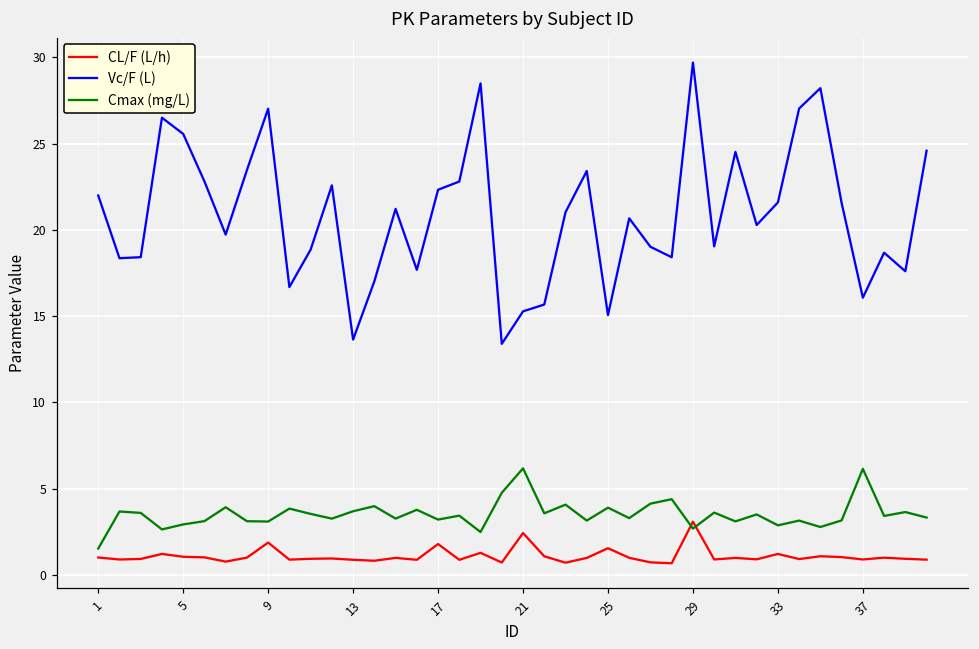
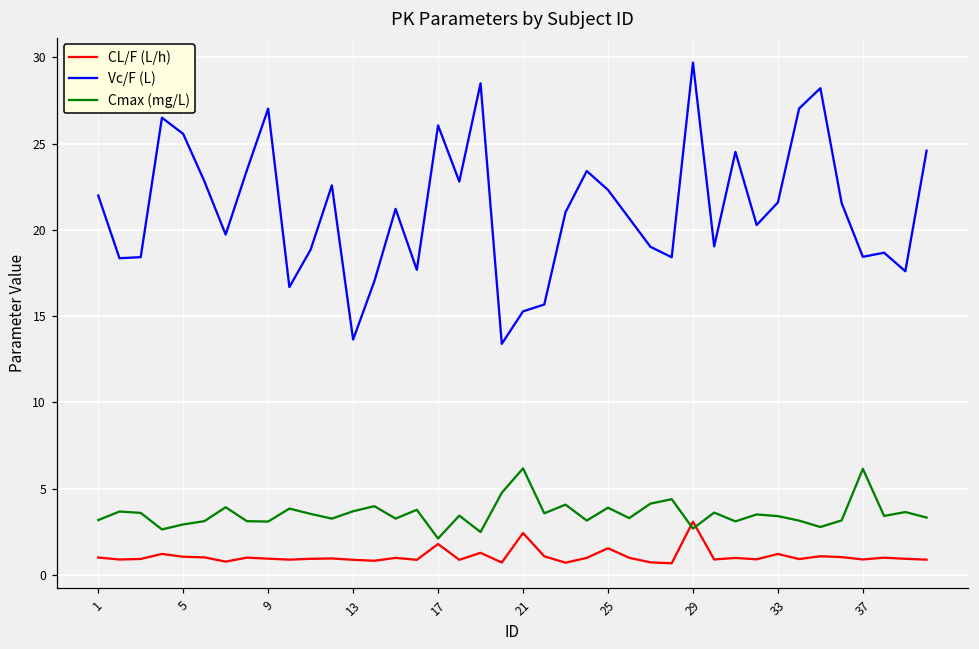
Cmax (mg/L), 1: 1.5 -> 3.2
CL/F (L/h), 9: 1.9 -> 0.9
Vc/F (L), 17: 22.3 -> 26.1
Cmax (mg/L), 17: 3.2 -> 2.1
Vc/F (L), 25: 15.1 -> 22.3
Cmax (mg/L), 33: 2.9 -> 3.4
Vc/F (L), 37: 16.1 -> 18.4
